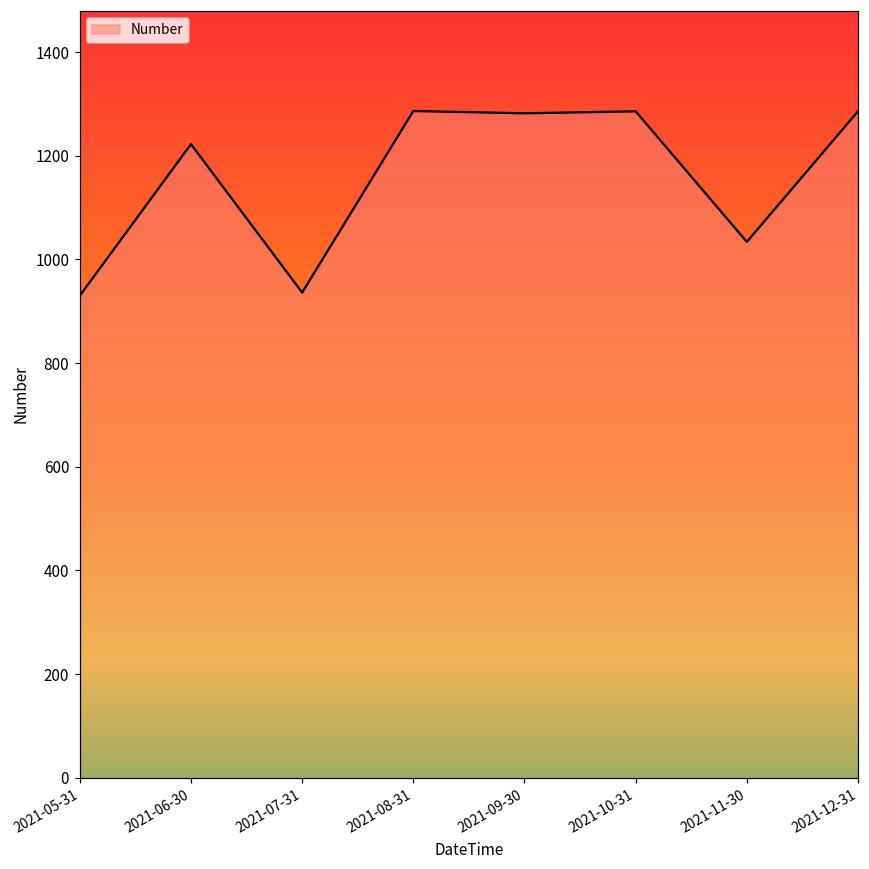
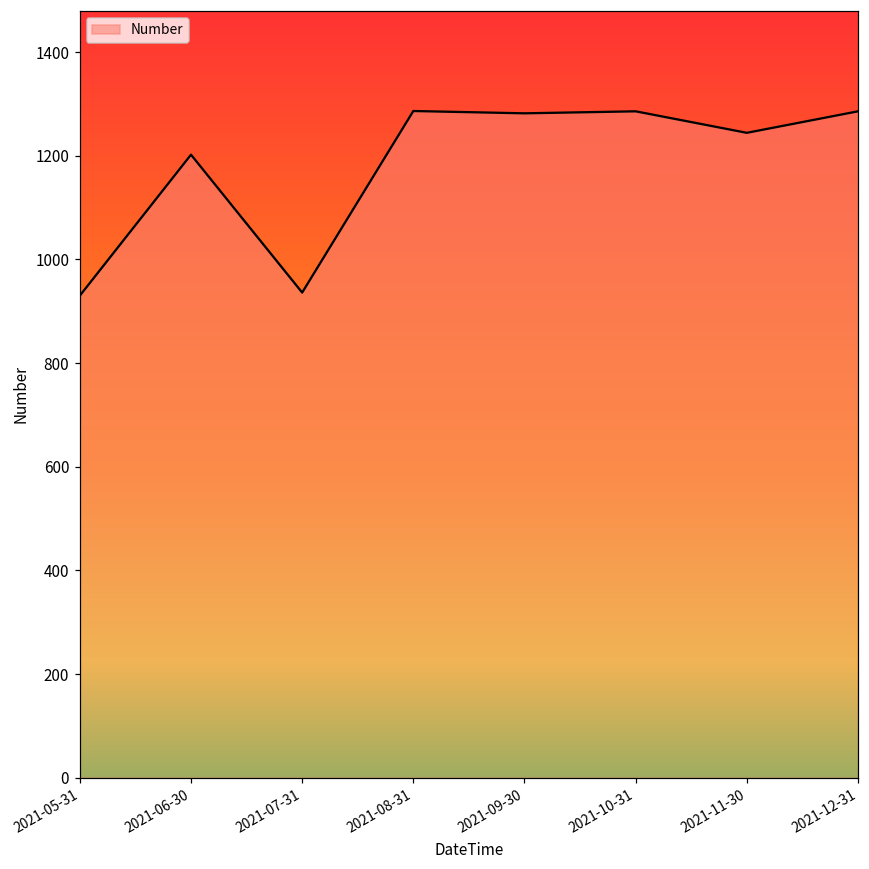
2021-06-30: 1220 -> 1200
2021-11-30: 1030 -> 1240
